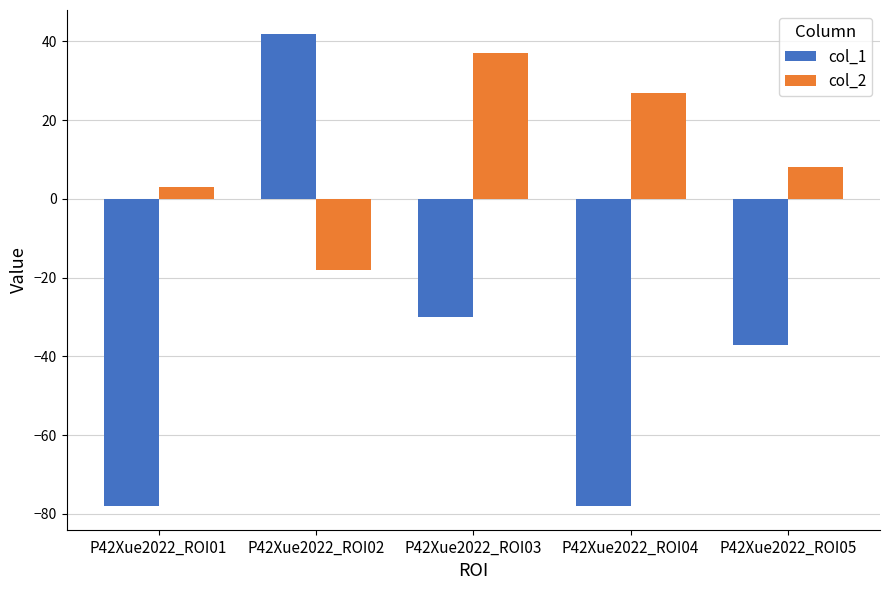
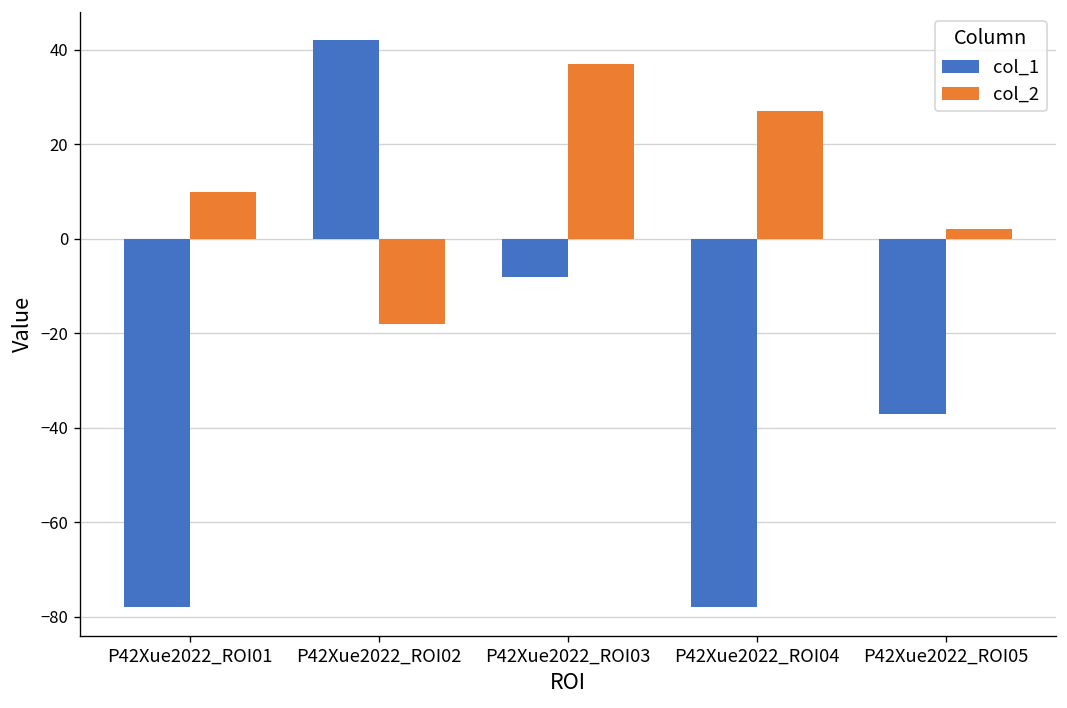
col_2, P42Xue2022_ROI01: 3 -> 10
col_1, P42Xue2022_ROI03: -30 -> -8
col_2, P42Xue2022_ROI05: 8 -> 2
